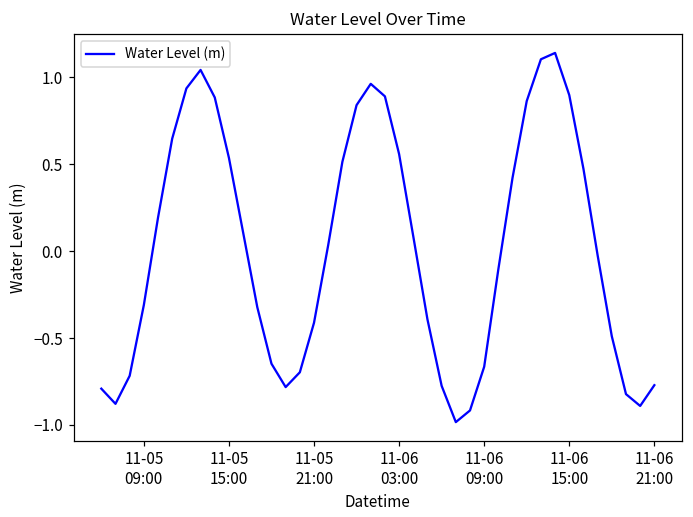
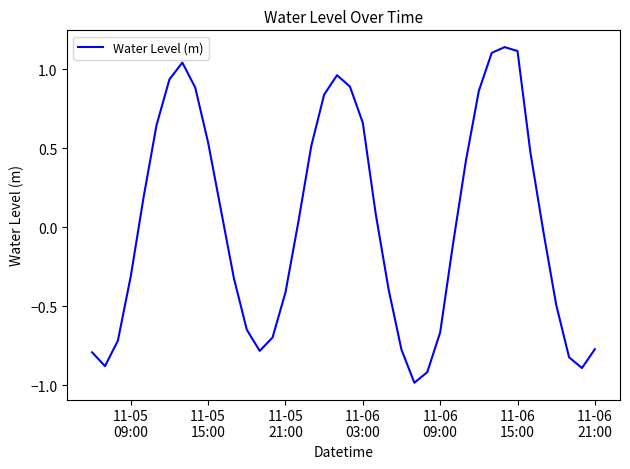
11-06 03:00: 0.56 -> 0.66
11-06 15:00: 0.90 -> 1.11
